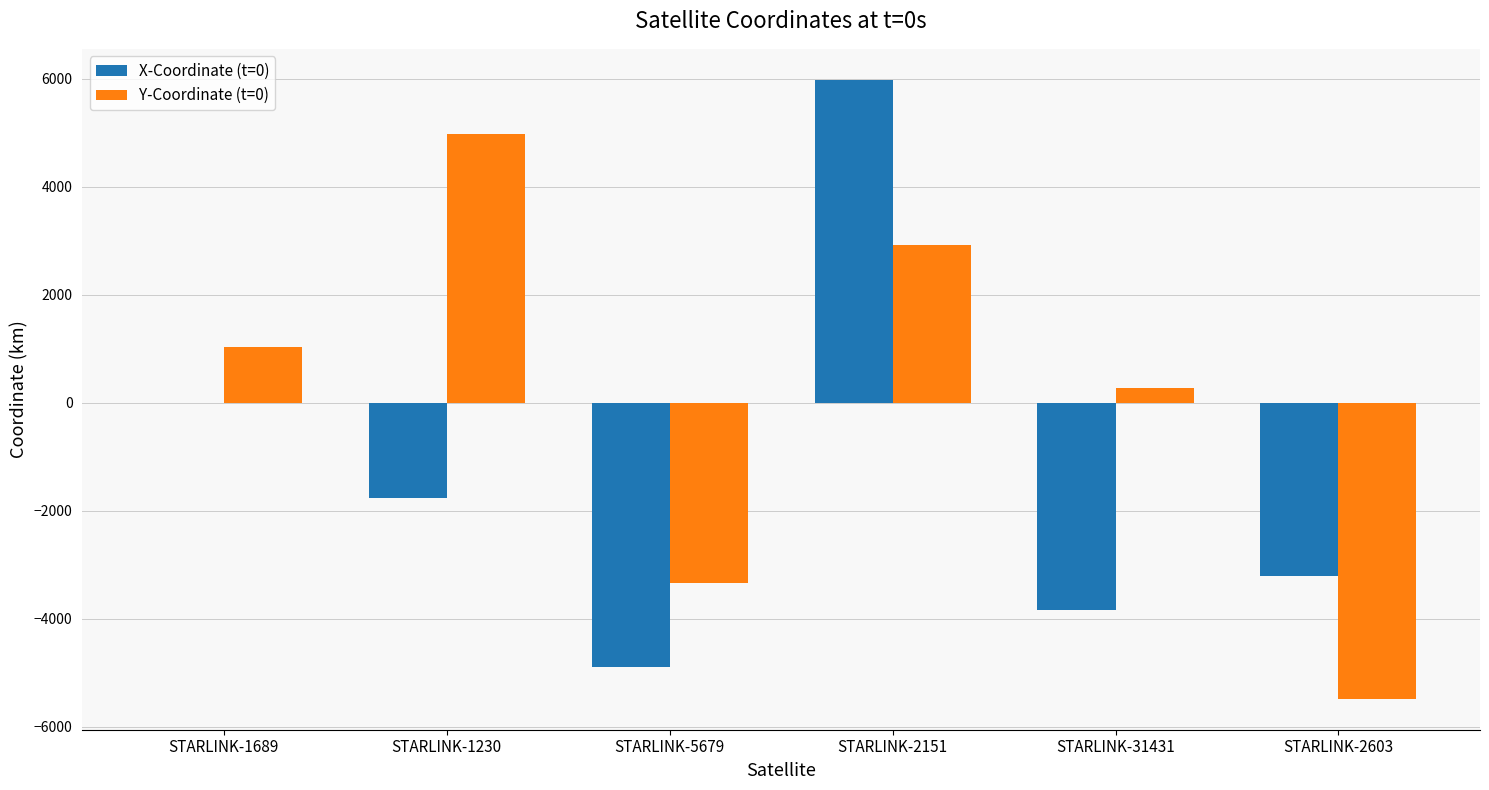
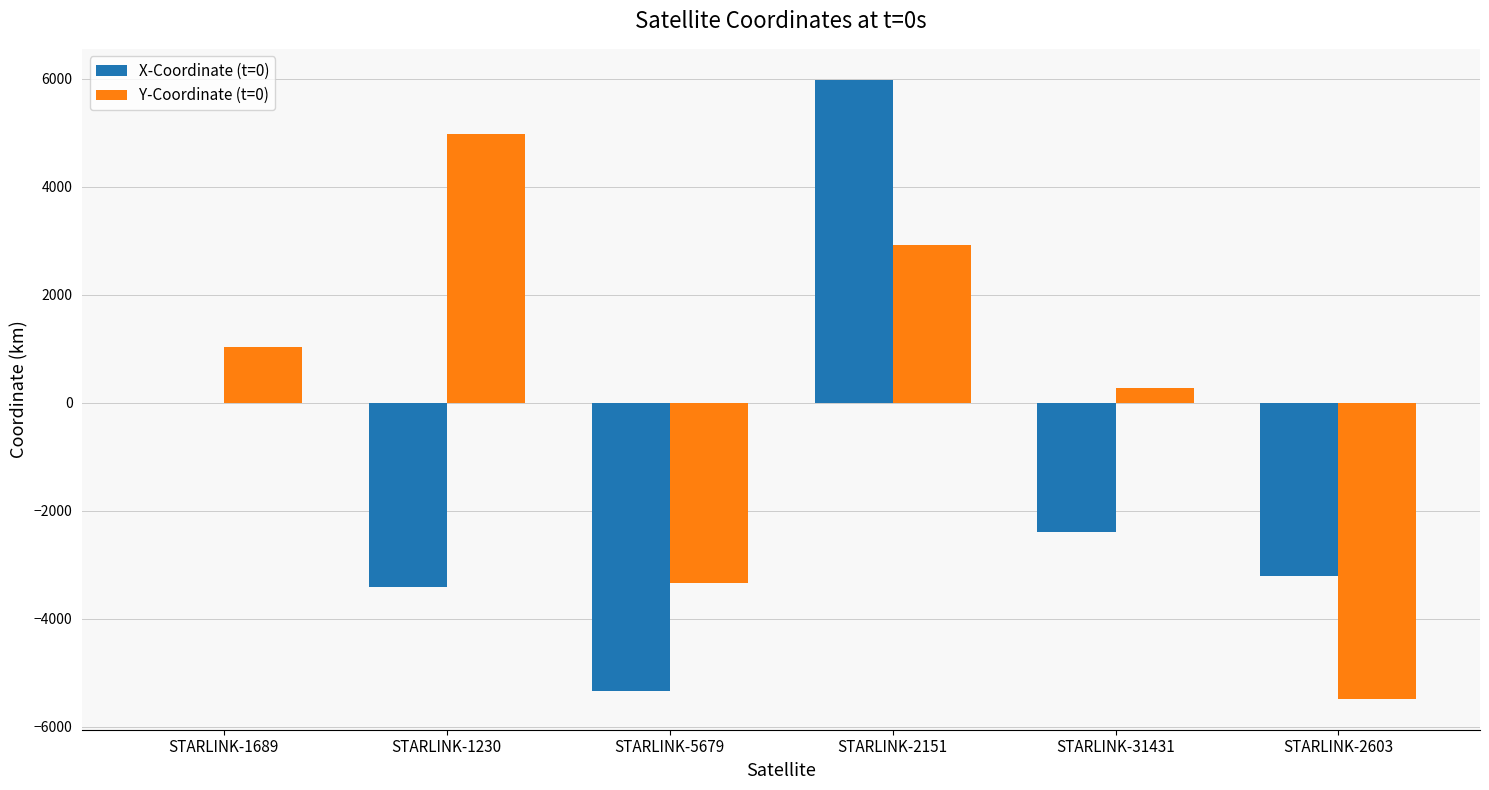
X-Coordinate (t=0), STARLINK-1230: -1800 -> -3400
X-Coordinate (t=0), STARLINK-5679: -4900 -> -5300
X-Coordinate (t=0), STARLINK-31431: -3800 -> -2400
